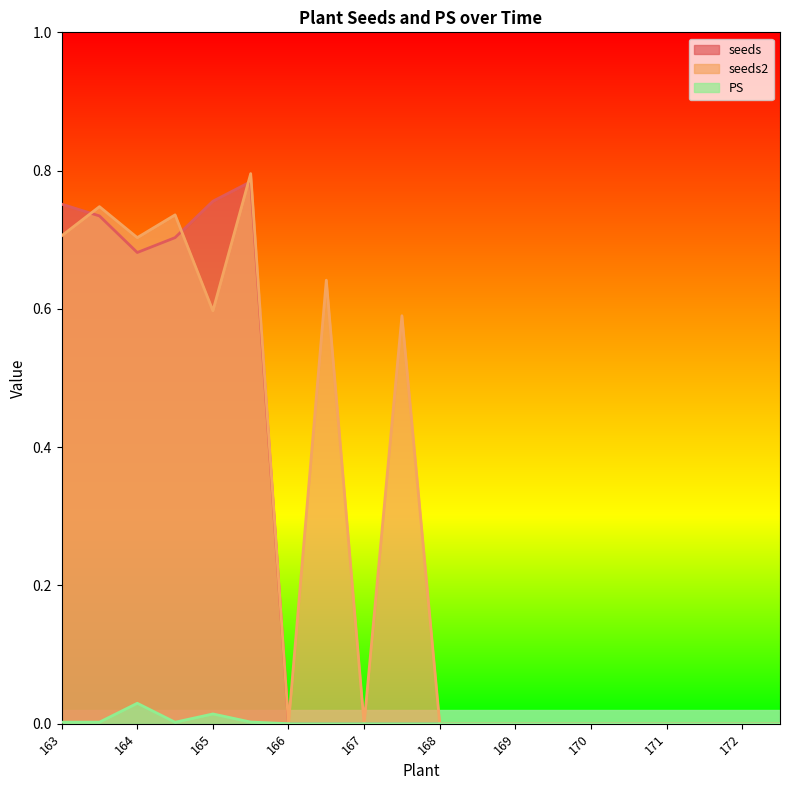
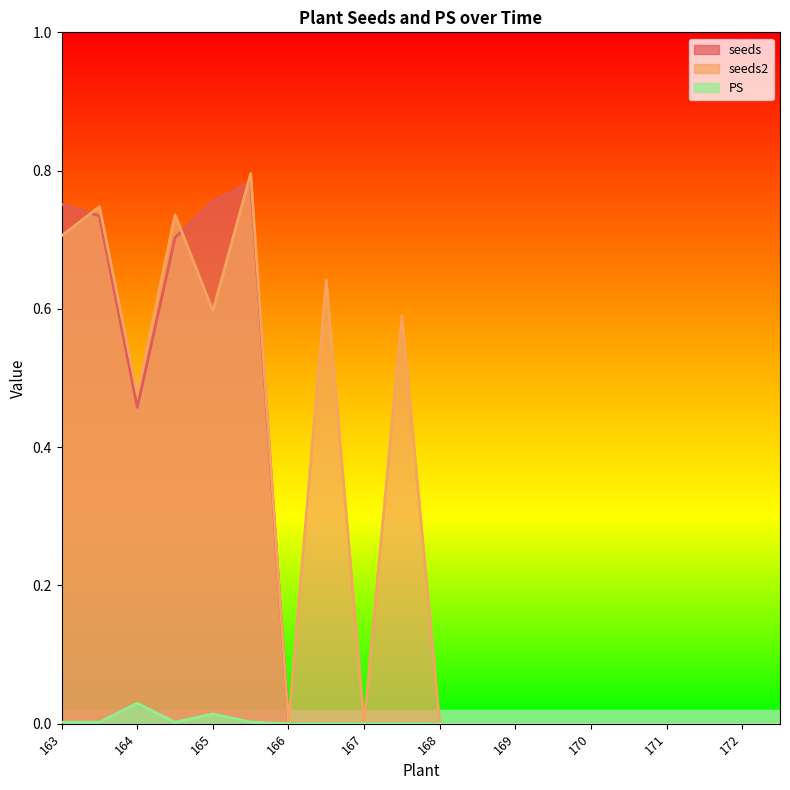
seeds, 164: 0.68 -> 0.46
seeds2, 164: 0.70 -> 0.48
